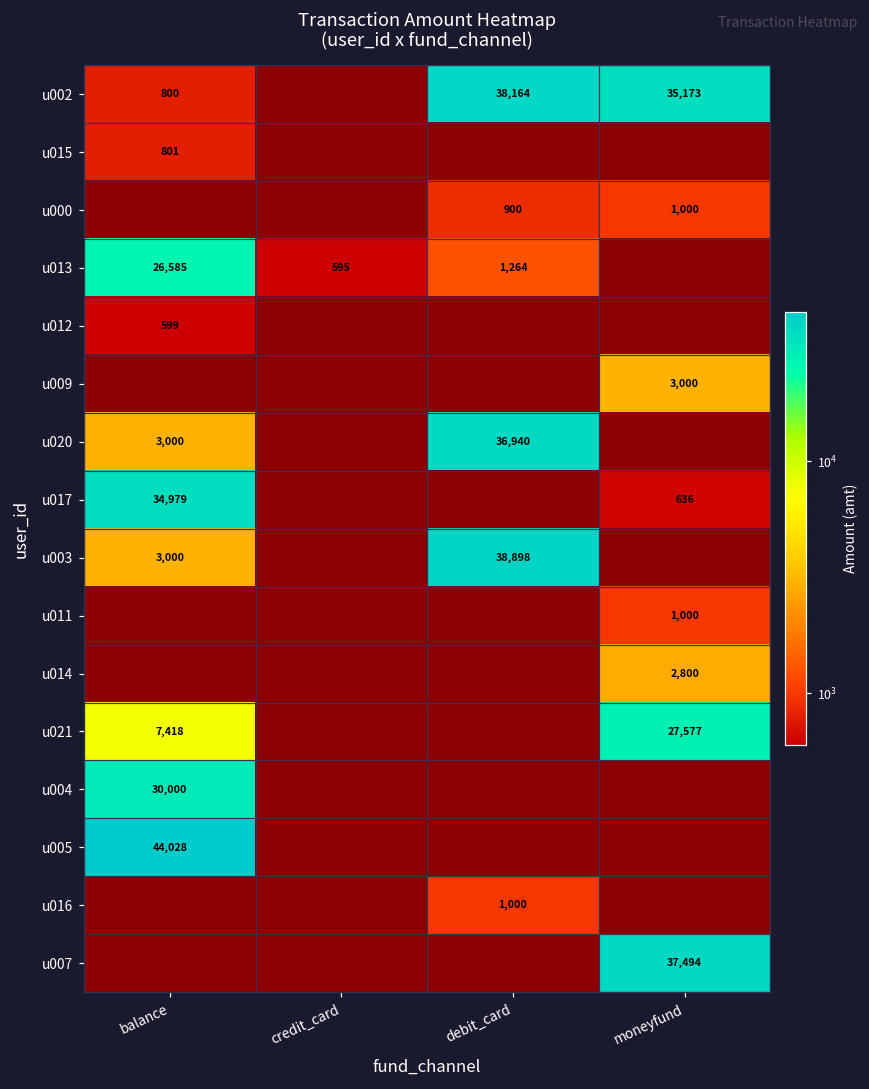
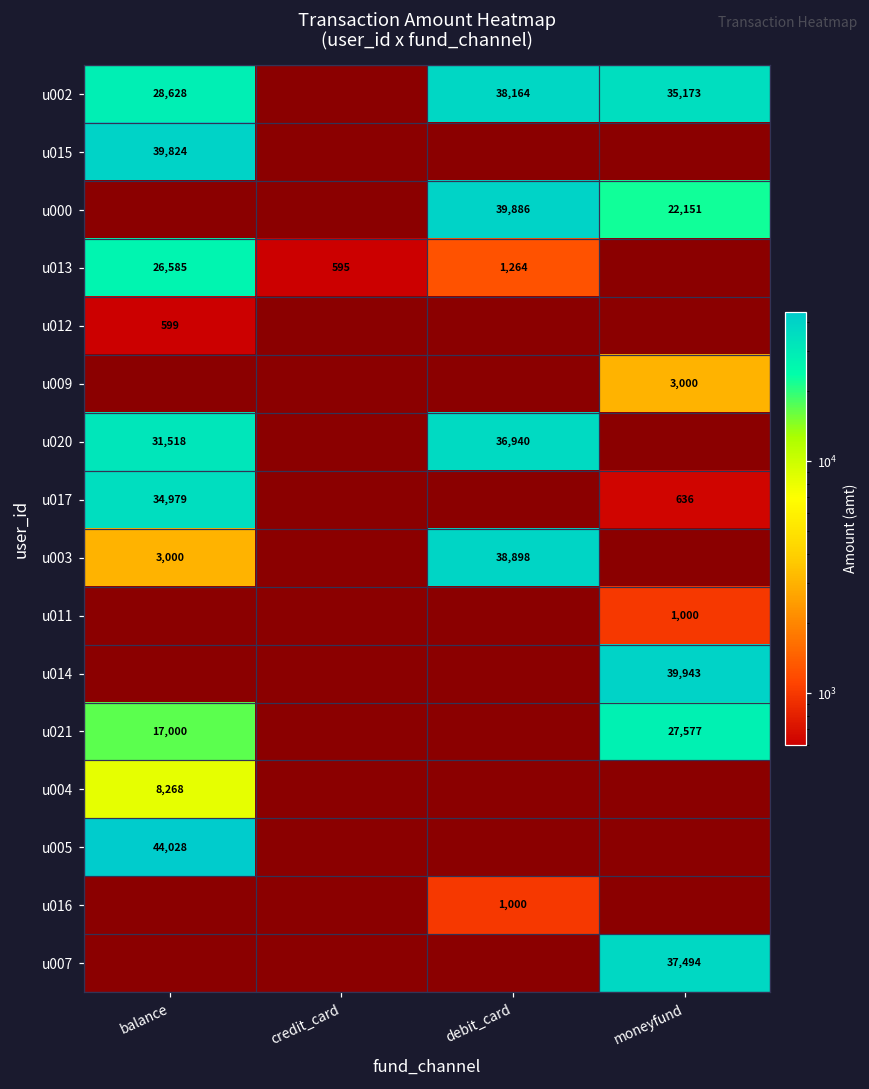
u002, balance: 800 -> 28,628
u015, balance: 801 -> 39,824
u000, debit_card: 900 -> 39,886
u000, moneyfund: 1,000 -> 22,151
u020, balance: 3,000 -> 31,518
u014, moneyfund: 2,800 -> 39,943
u021, balance: 7,418 -> 17,000
u004, balance: 30,000 -> 8,268
